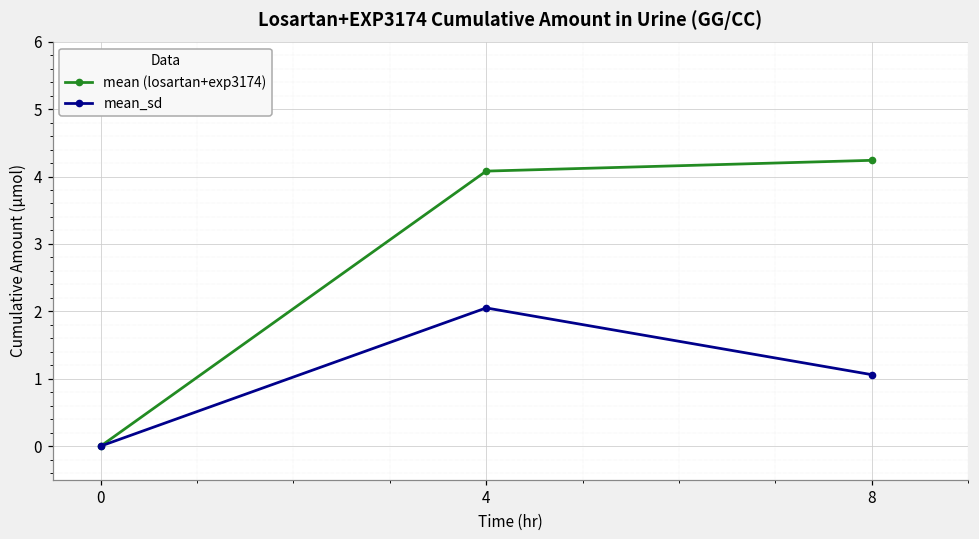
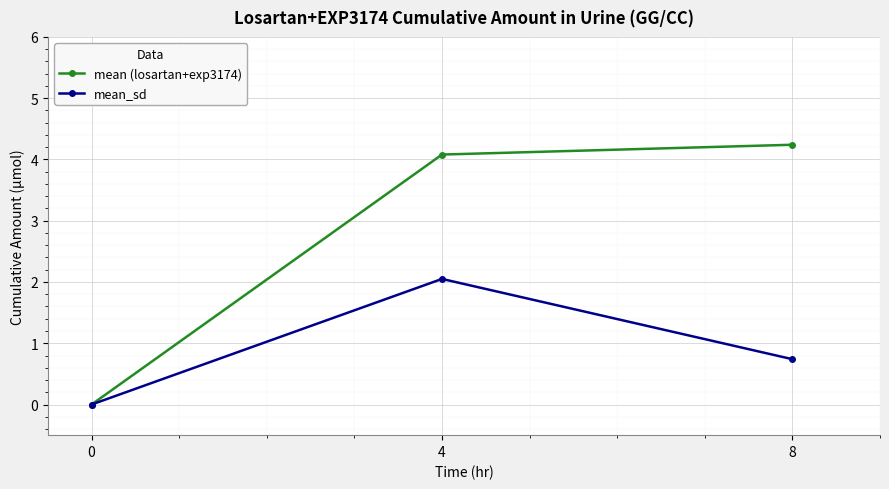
mean_sd, 8: 1.1 -> 0.7
